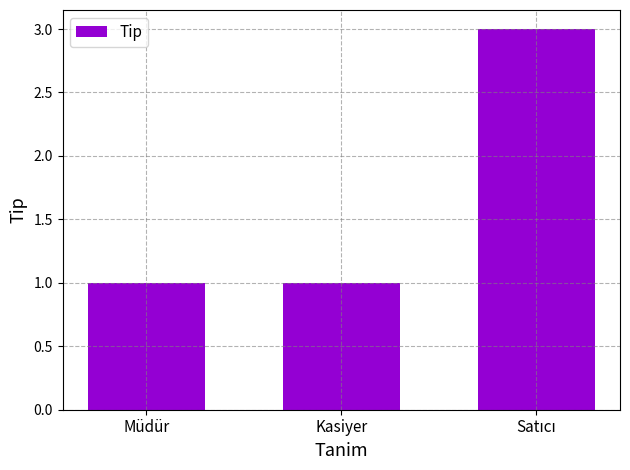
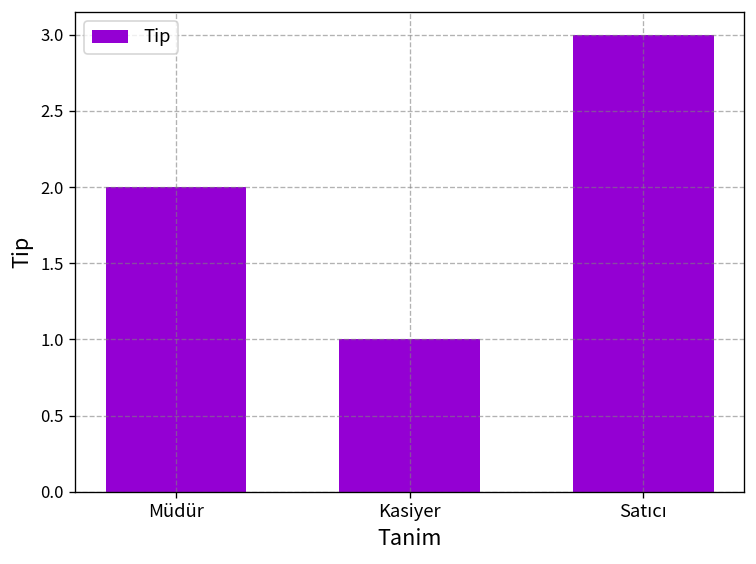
Müdür: 1 -> 2
